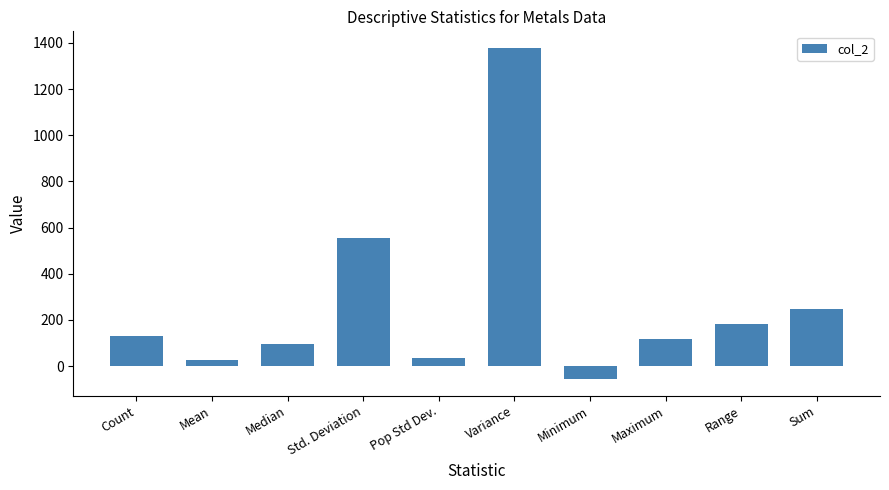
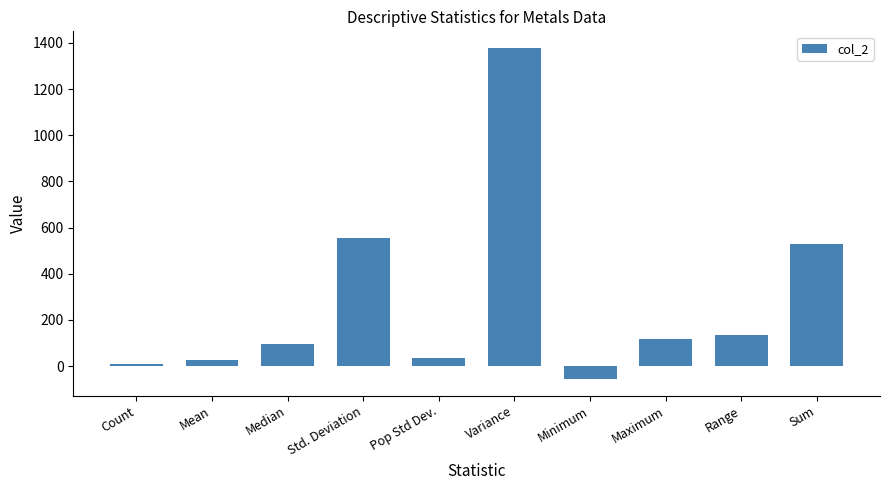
Count: 130 -> 10
Range: 180 -> 130
Sum: 250 -> 530
